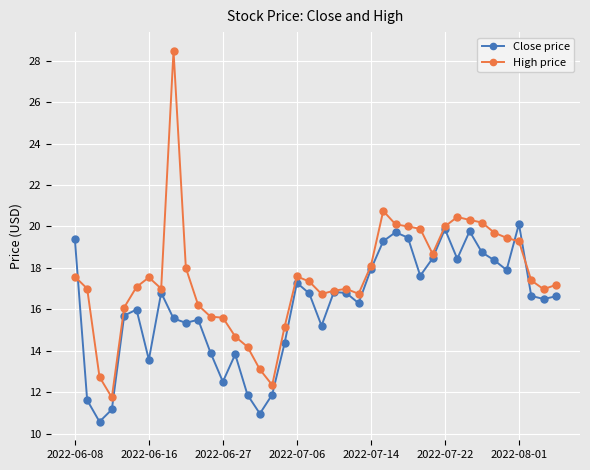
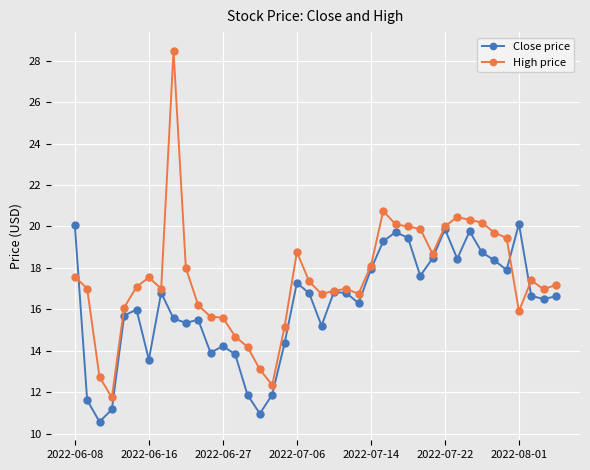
Close price, 2022-06-08: 19.4 -> 20.1
Close price, 2022-06-27: 12.5 -> 14.2
High price, 2022-07-06: 17.6 -> 18.8
High price, 2022-08-01: 19.3 -> 15.9
